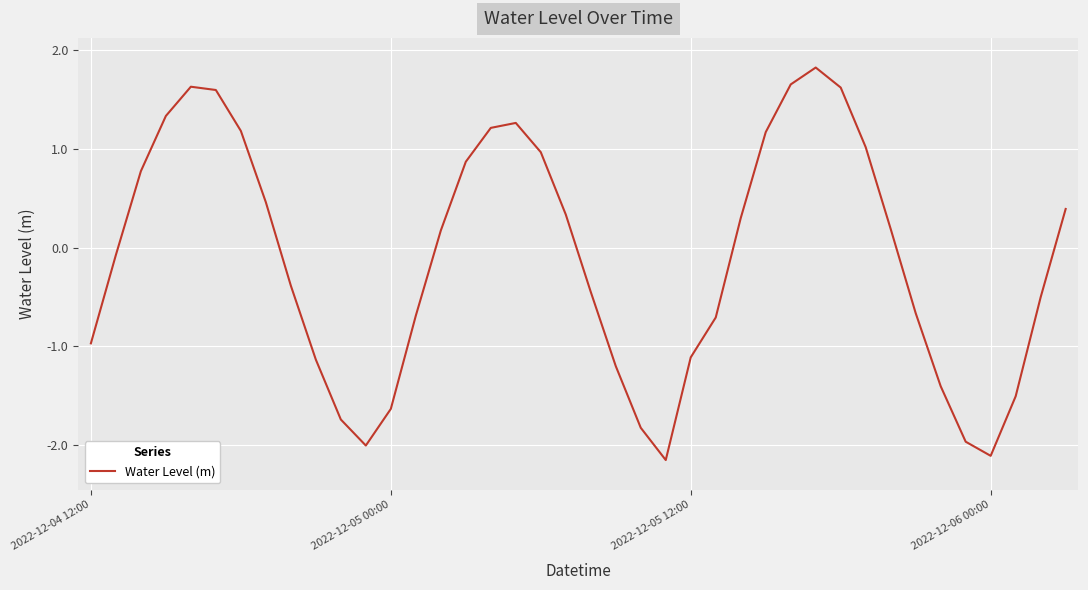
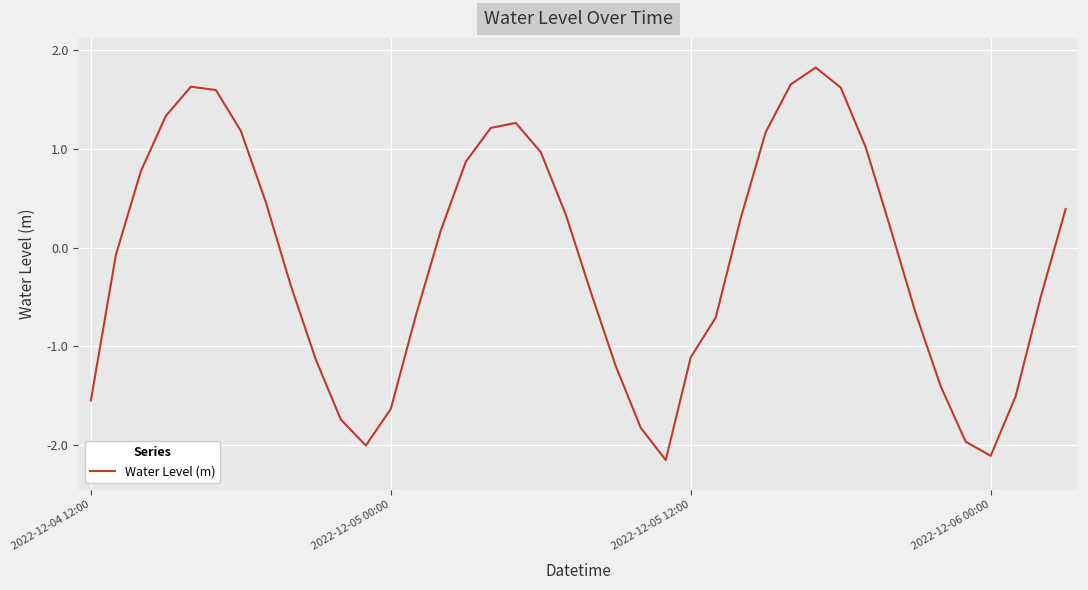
2022-12-04 12:00: -1.0 -> -1.5
